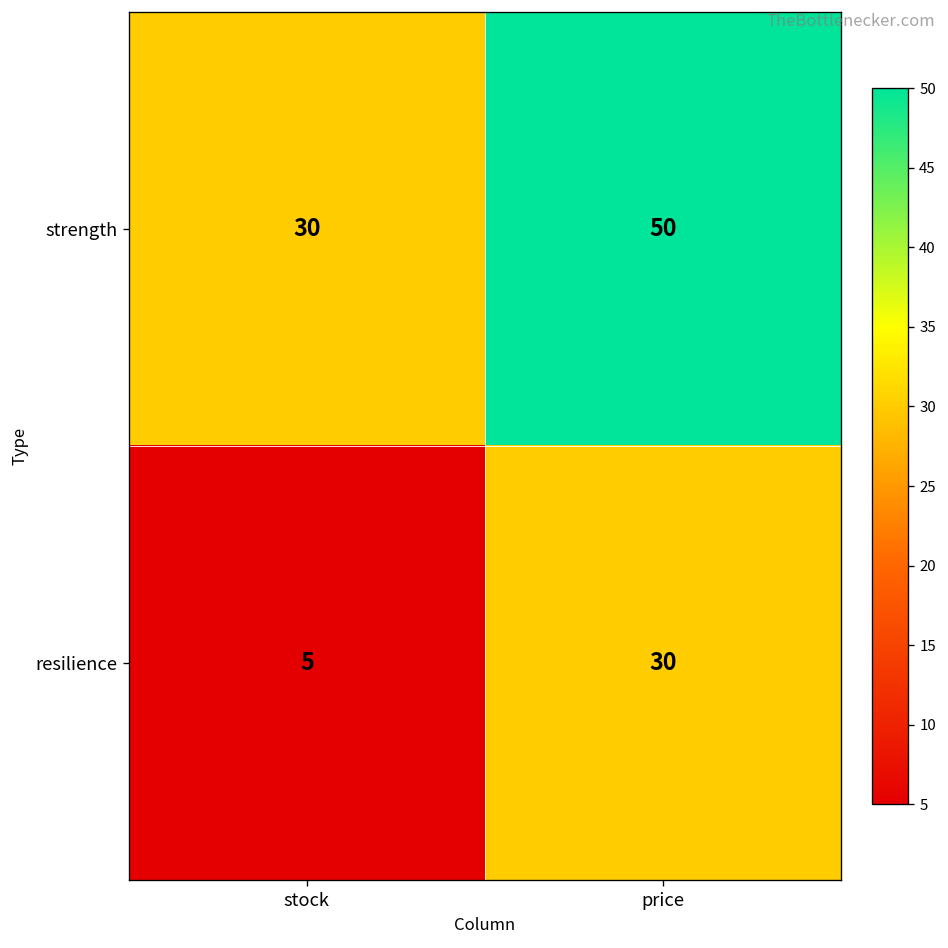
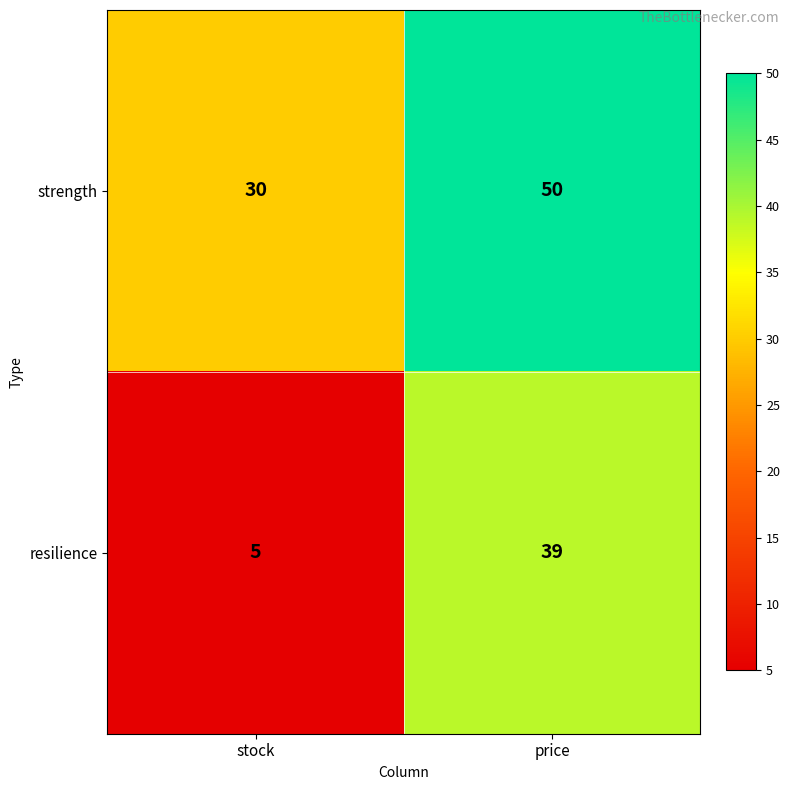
resilience, price: 30 -> 39
